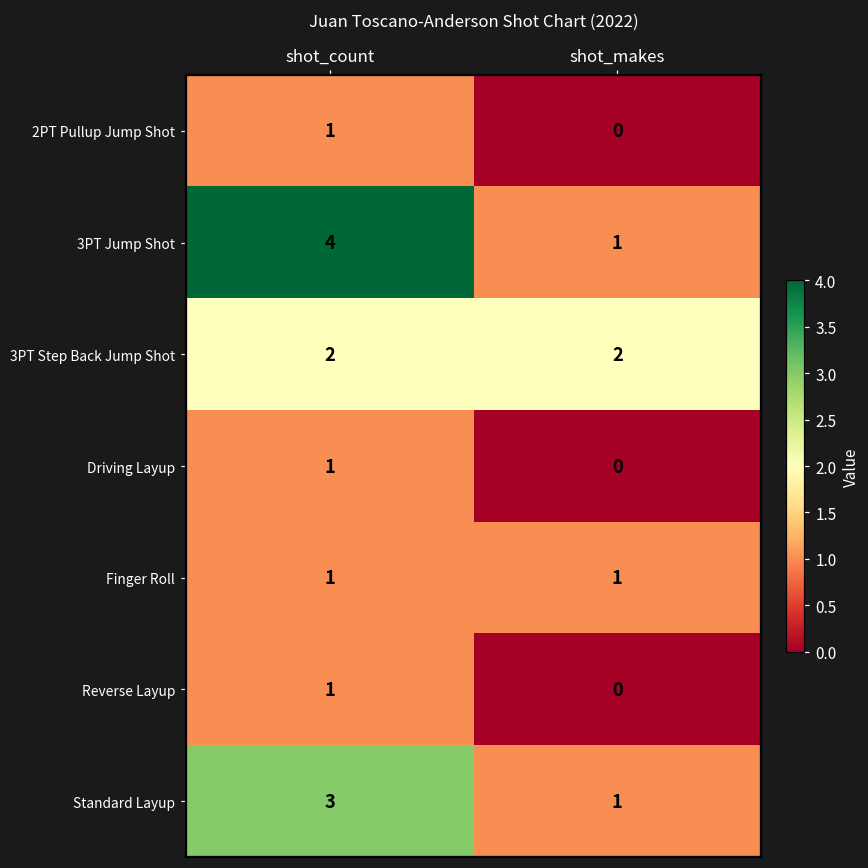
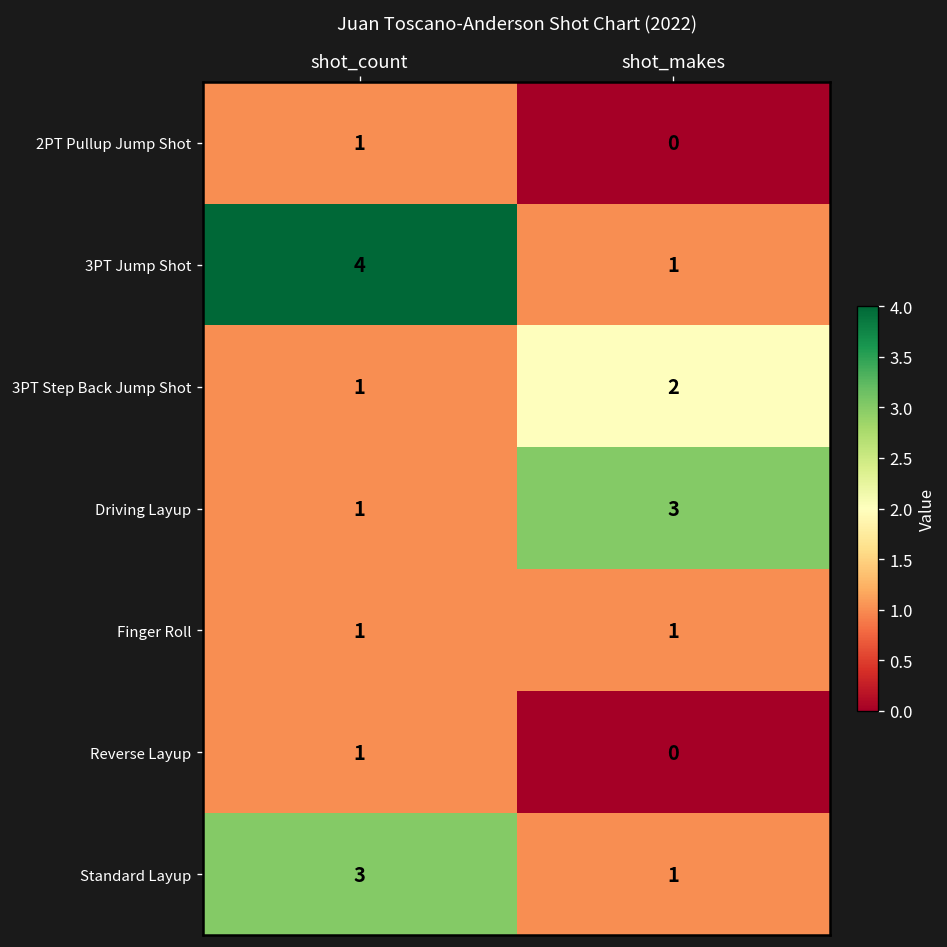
3PT Step Back Jump Shot, shot_count: 2 -> 1
Driving Layup, shot_makes: 0 -> 3
